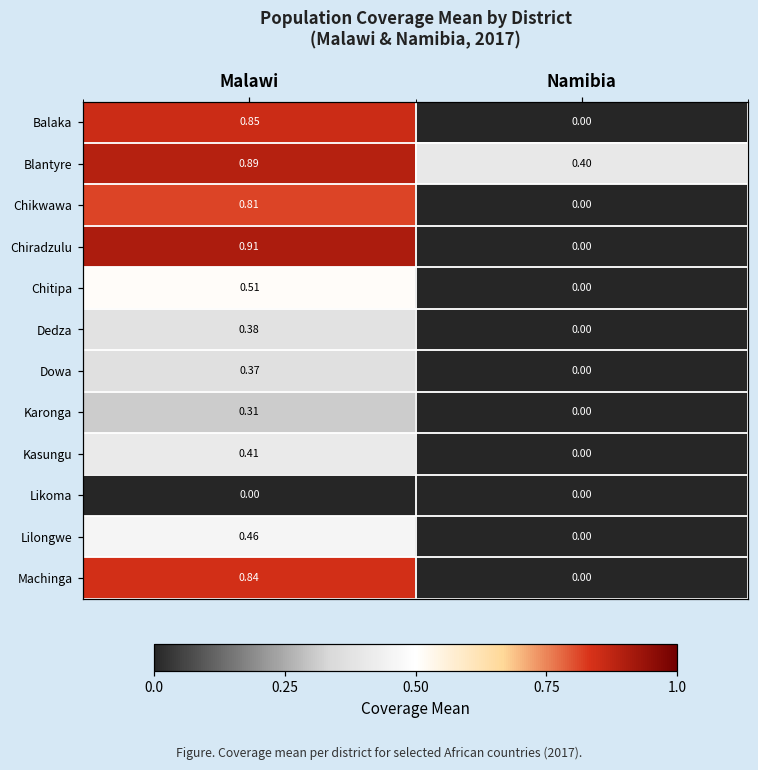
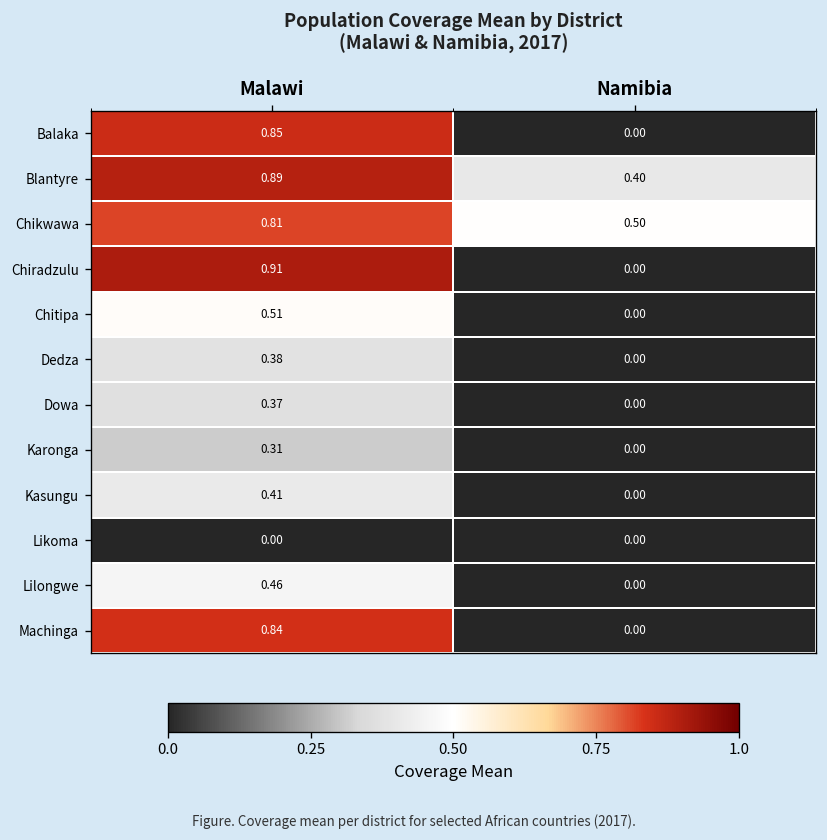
Chikwawa, Namibia: 0.00 -> 0.50
